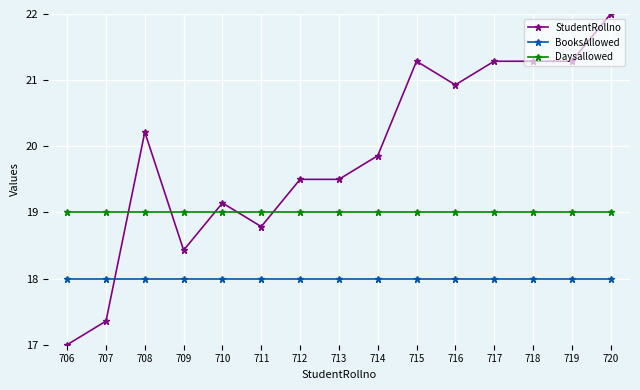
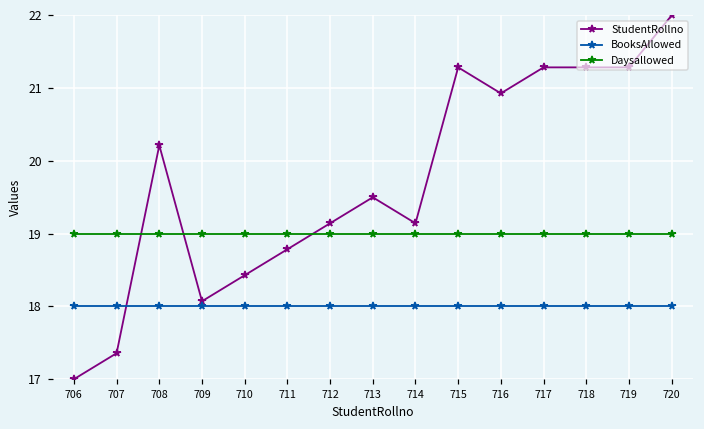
StudentRollno, 709: 18.4 -> 18.1
StudentRollno, 710: 19.1 -> 18.4
StudentRollno, 712: 19.5 -> 19.1
StudentRollno, 714: 19.9 -> 19.1
